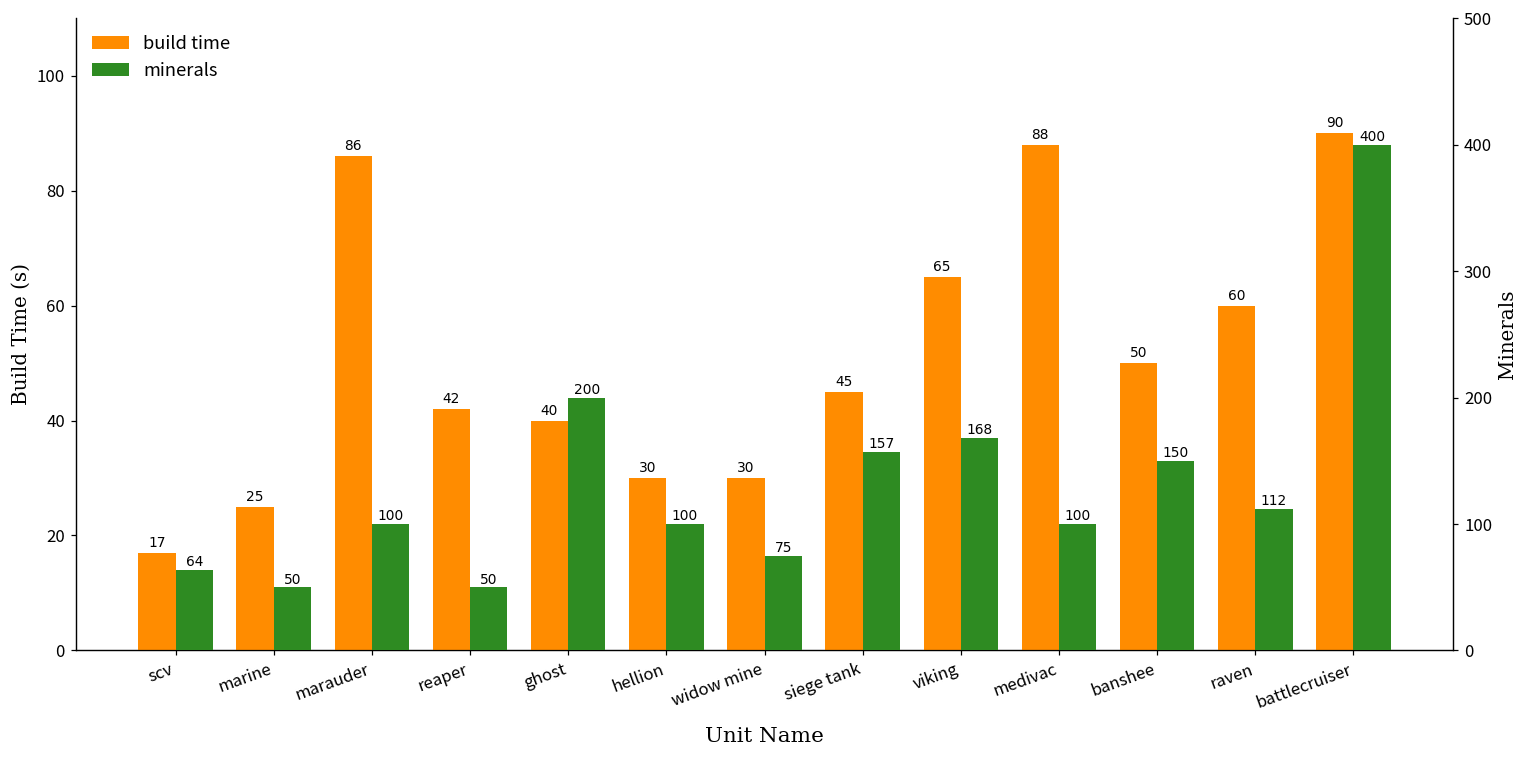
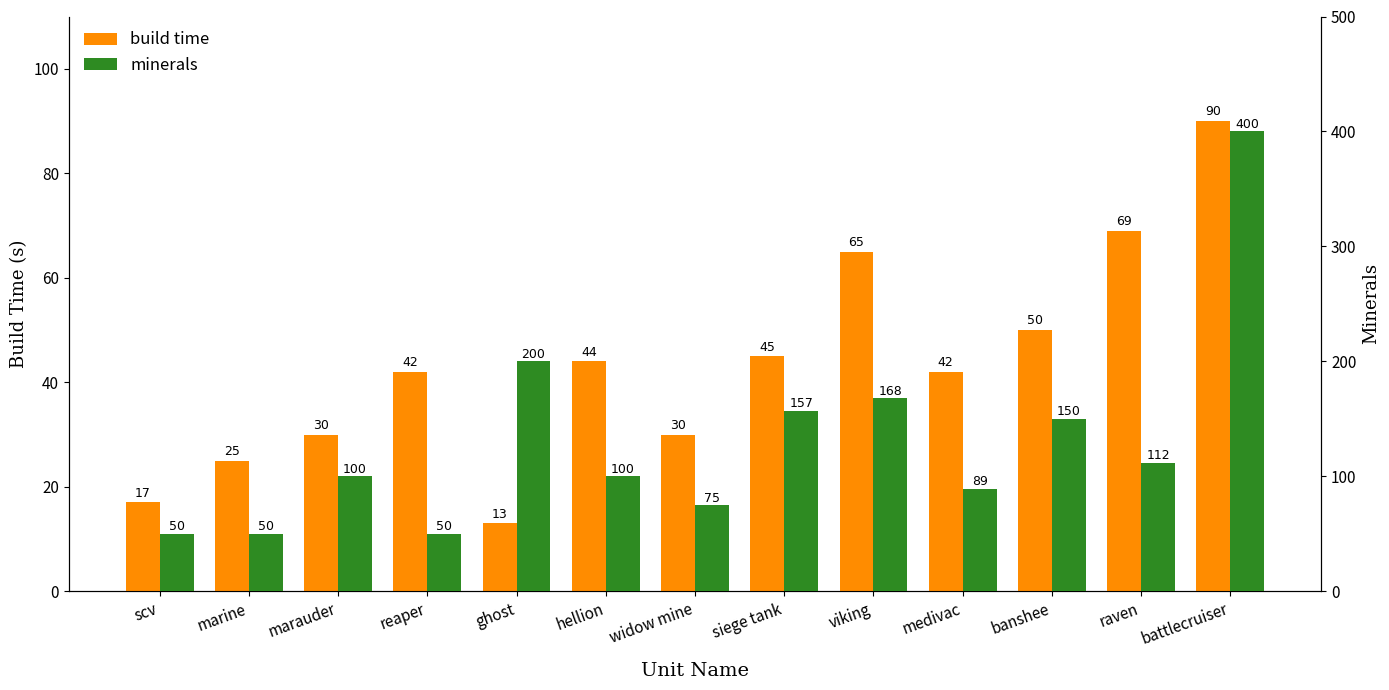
build time, marauder: 86 -> 30
build time, ghost: 40 -> 13
build time, hellion: 30 -> 44
build time, medivac: 88 -> 42
build time, raven: 60 -> 69
minerals, scv: 64 -> 50
minerals, medivac: 100 -> 89
